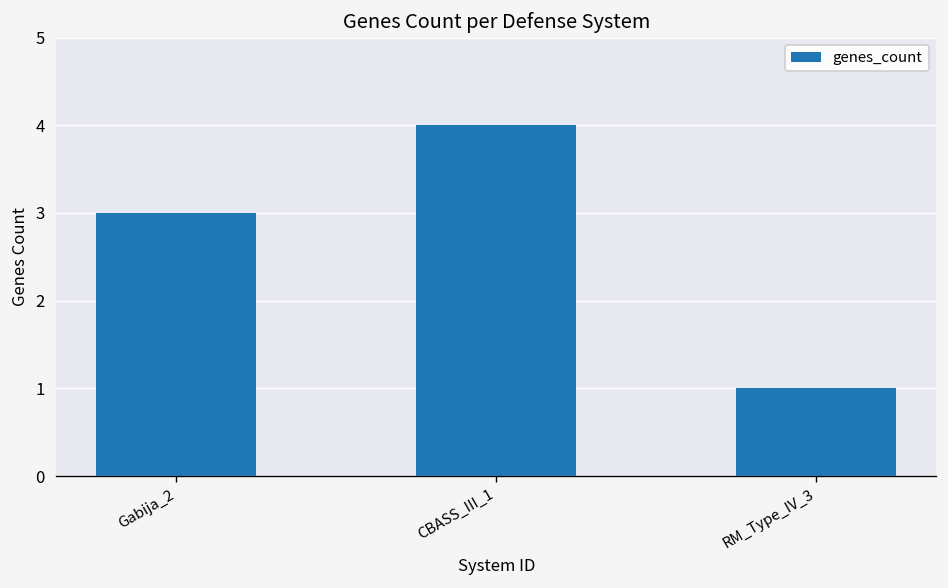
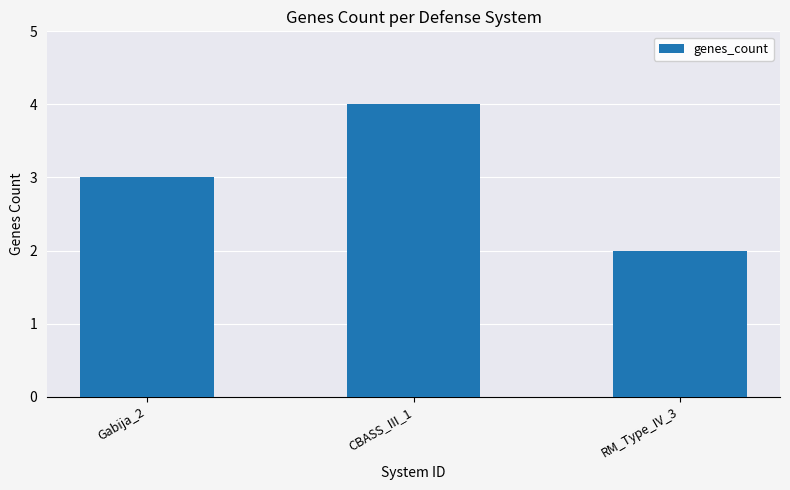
RM_Type_IV_3: 1 -> 2
